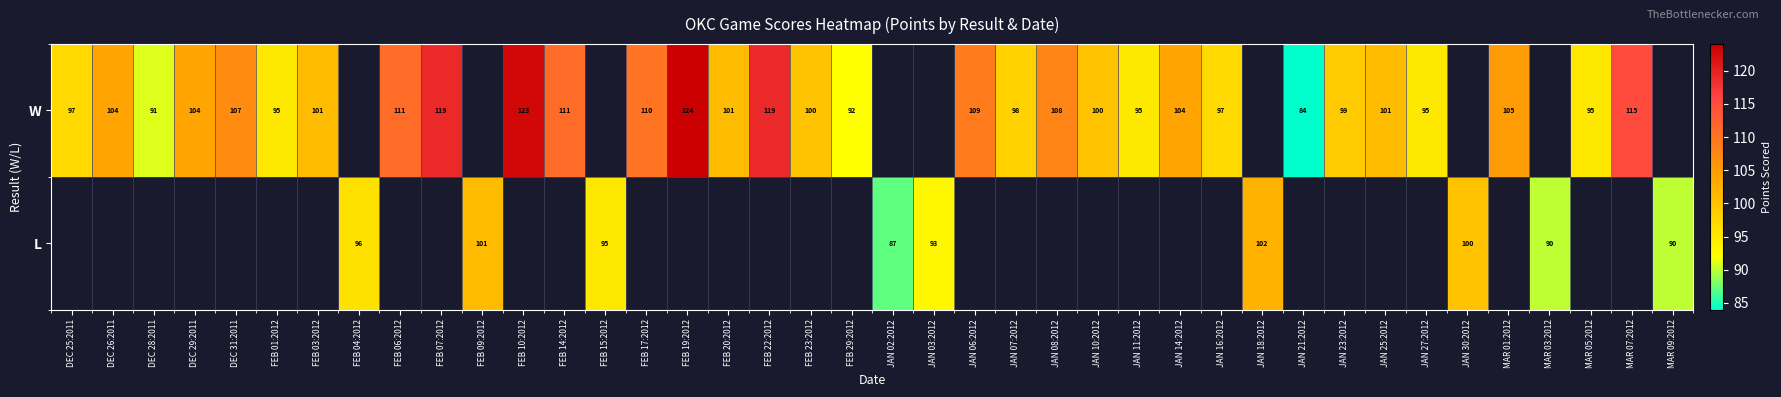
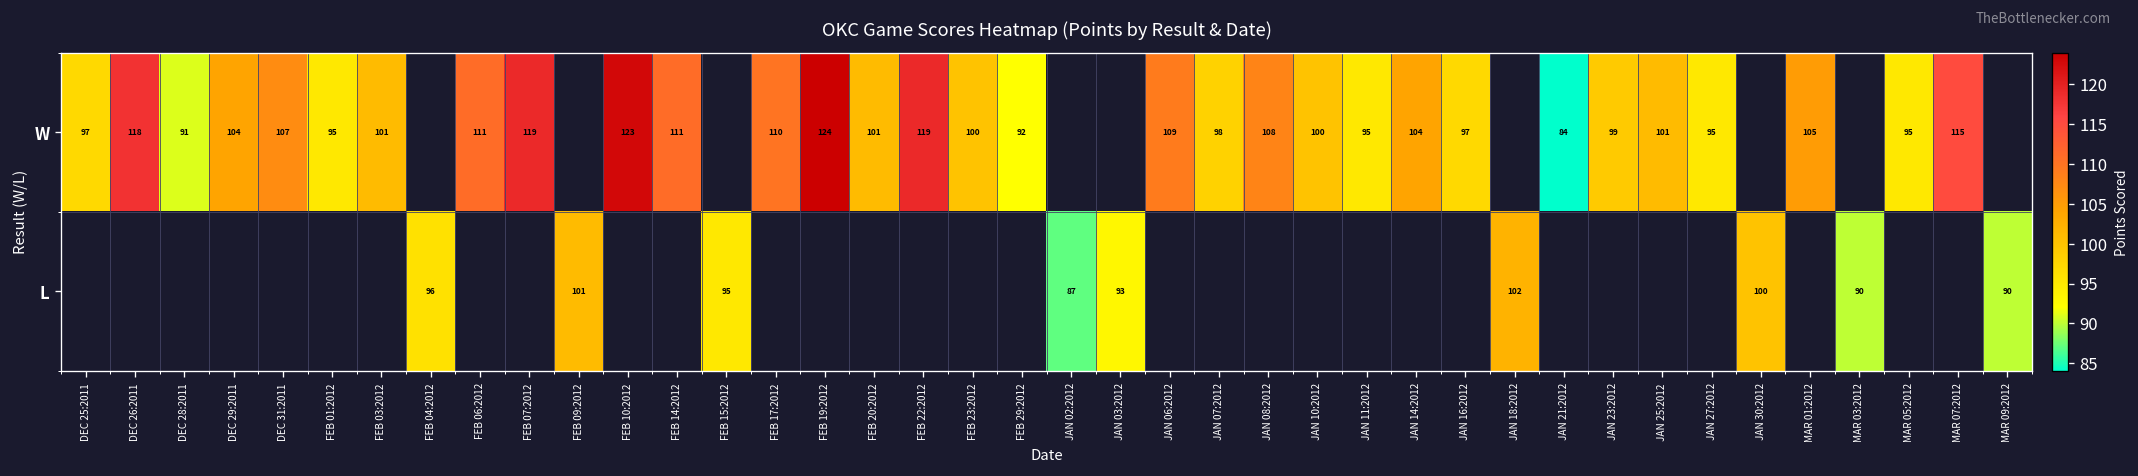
W, DEC 26:2011: 104 -> 118
